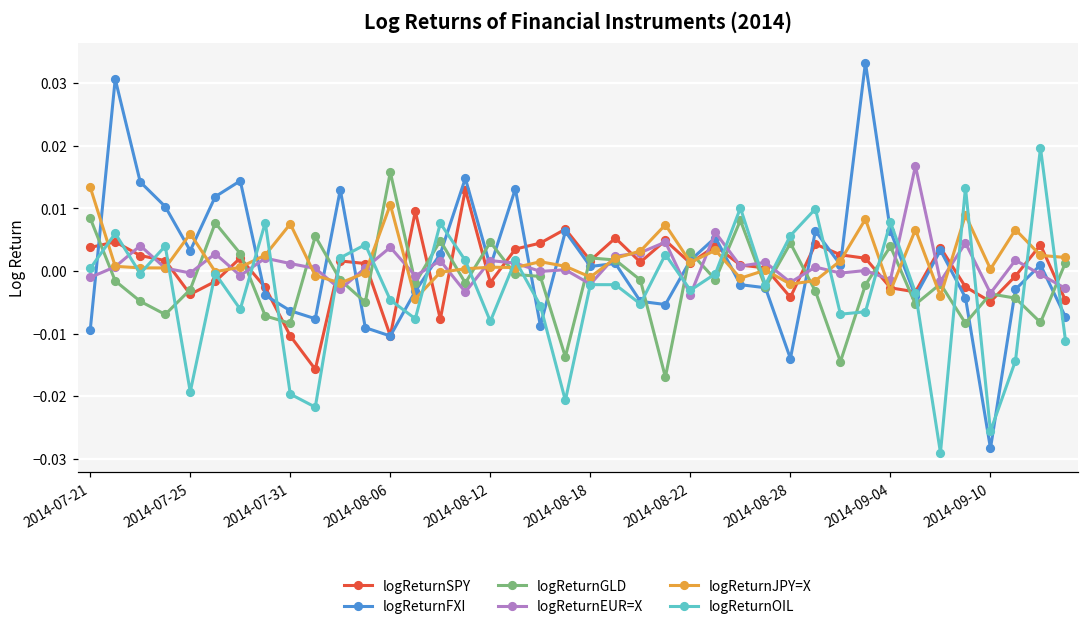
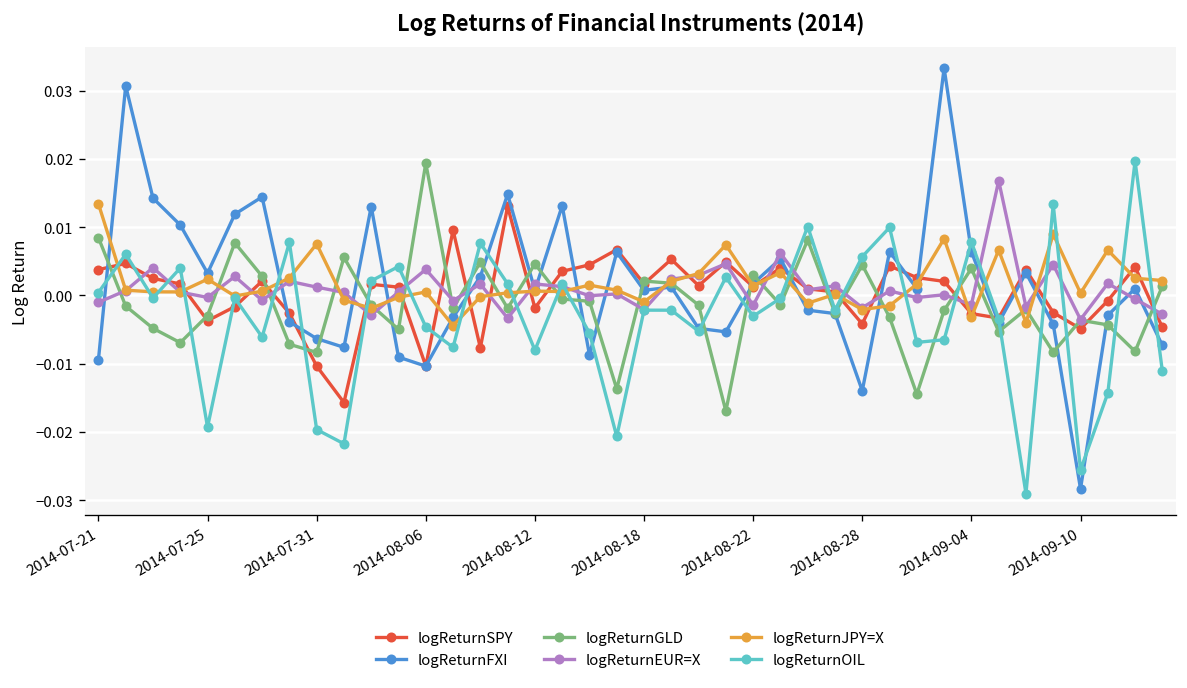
logReturnJPY=X, 2014-07-25: 0.006 -> 0.002
logReturnGLD, 2014-08-06: 0.016 -> 0.019
logReturnJPY=X, 2014-08-06: 0.011 -> 0.000
logReturnEUR=X, 2014-08-22: -0.004 -> -0.001
